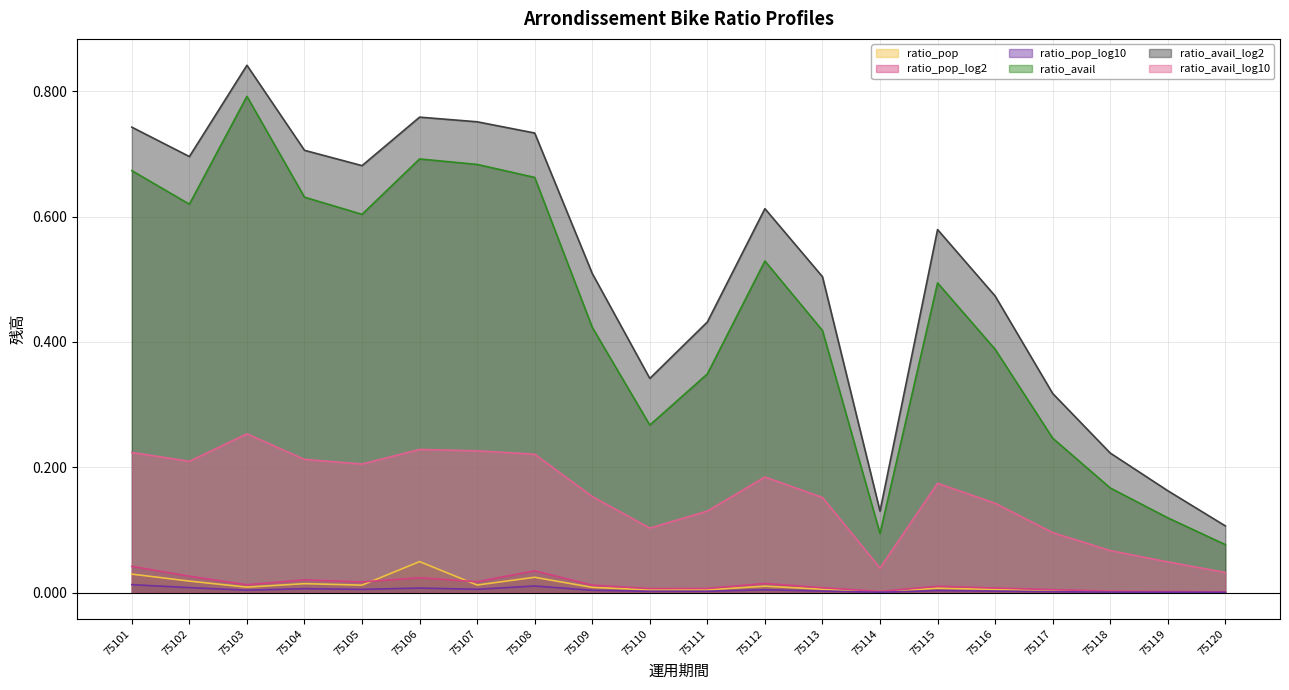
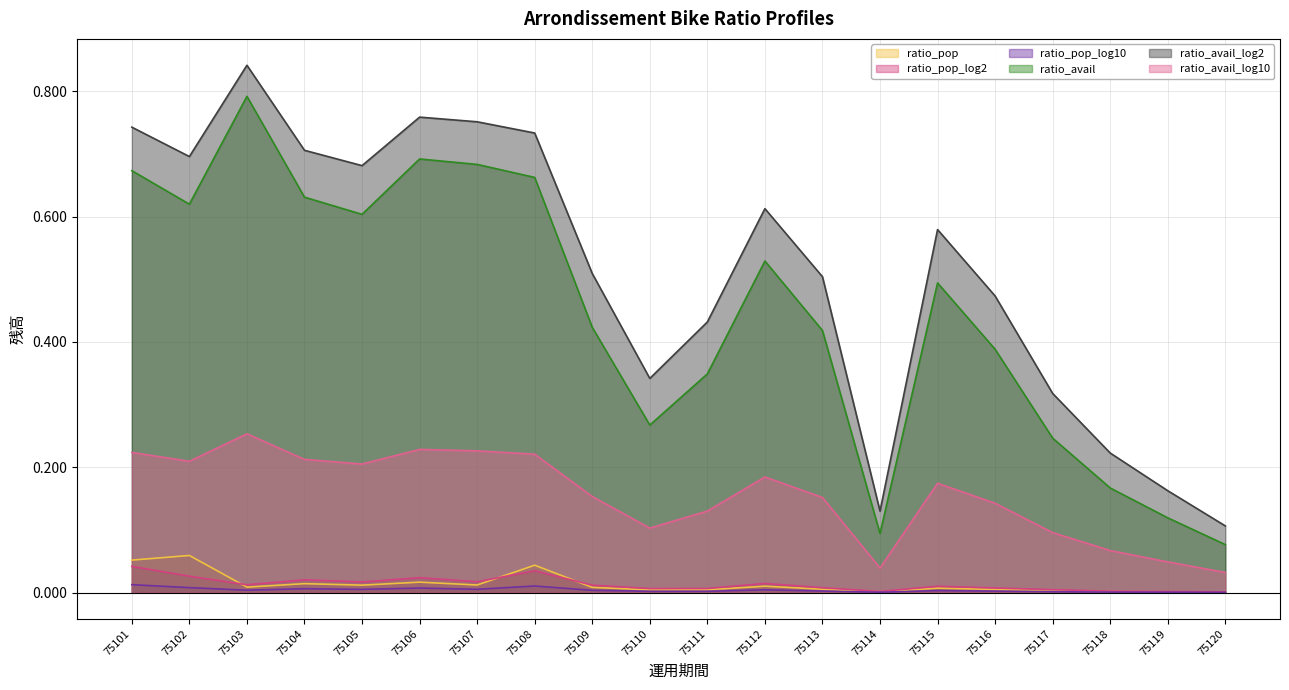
ratio_pop, 75101: 0.03 -> 0.05
ratio_pop, 75102: 0.02 -> 0.06
ratio_pop, 75106: 0.05 -> 0.02
ratio_pop, 75108: 0.02 -> 0.04
